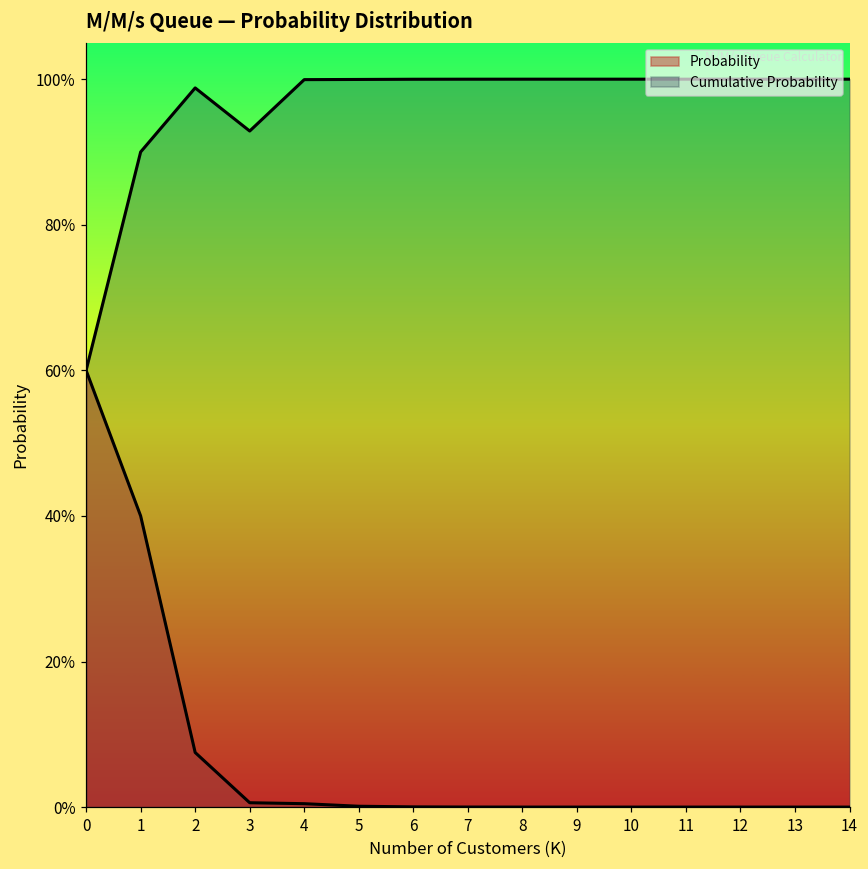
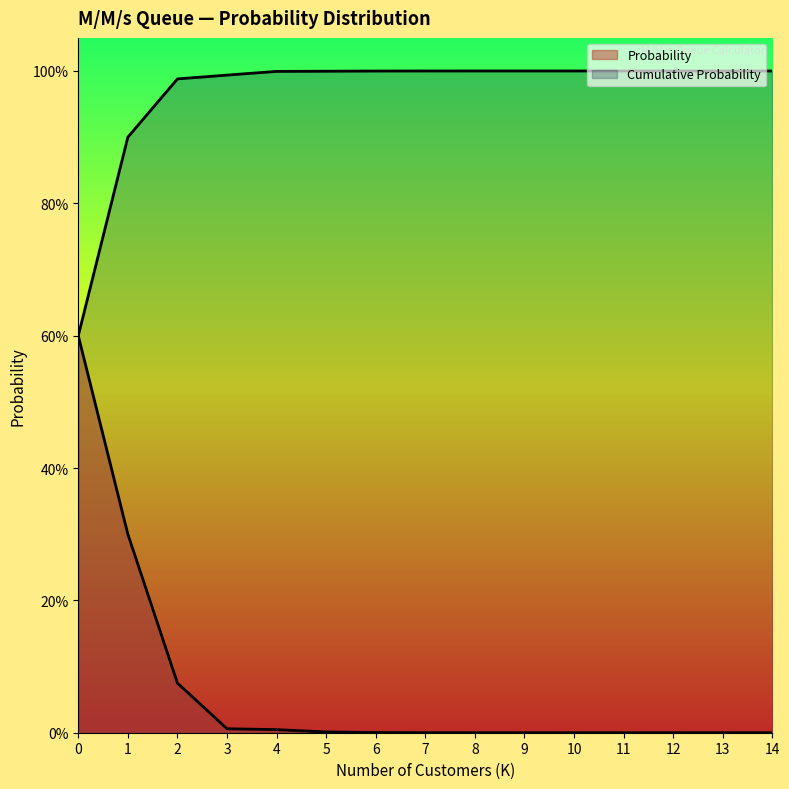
Probability, 1: 40% -> 30%
Cumulative Probability, 3: 93% -> 99%
